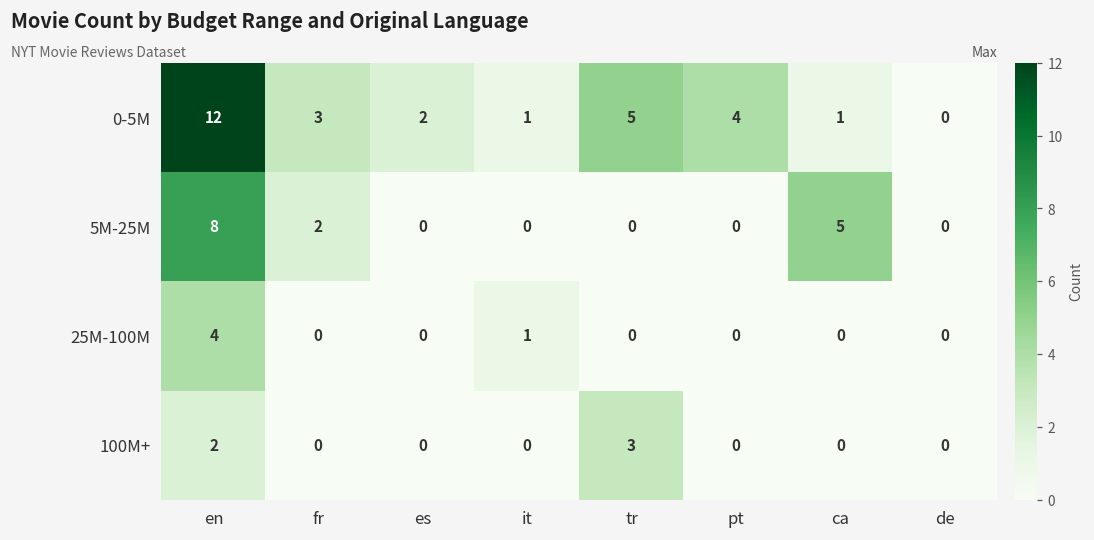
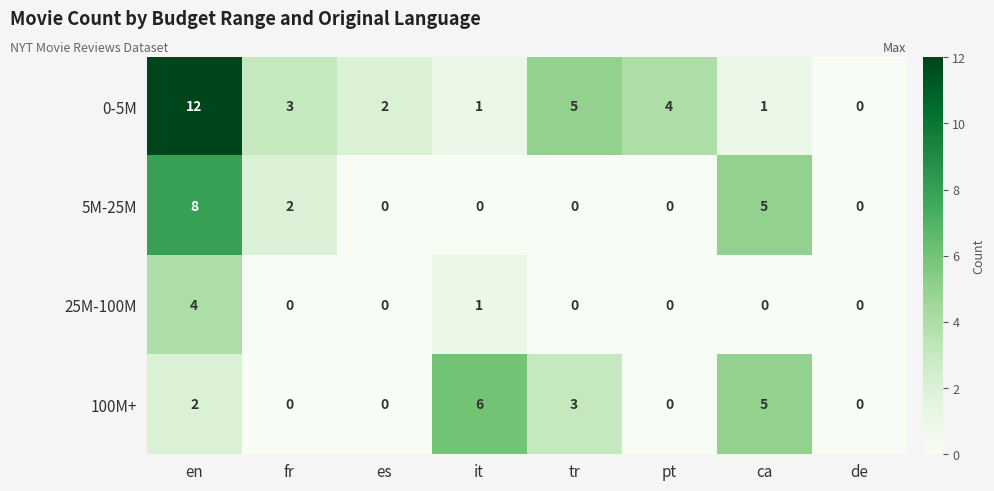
100M+, it: 0 -> 6
100M+, ca: 0 -> 5
